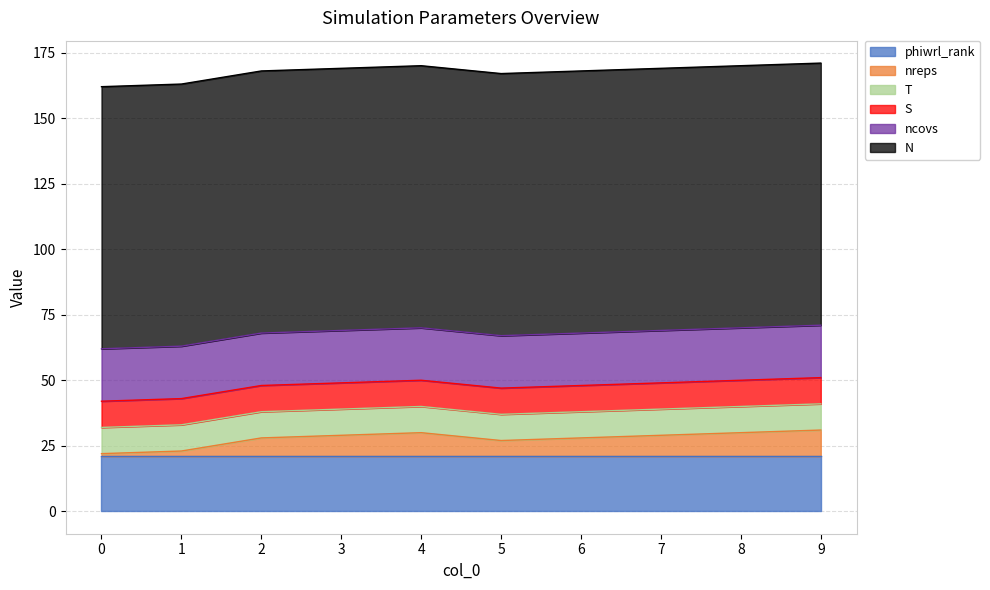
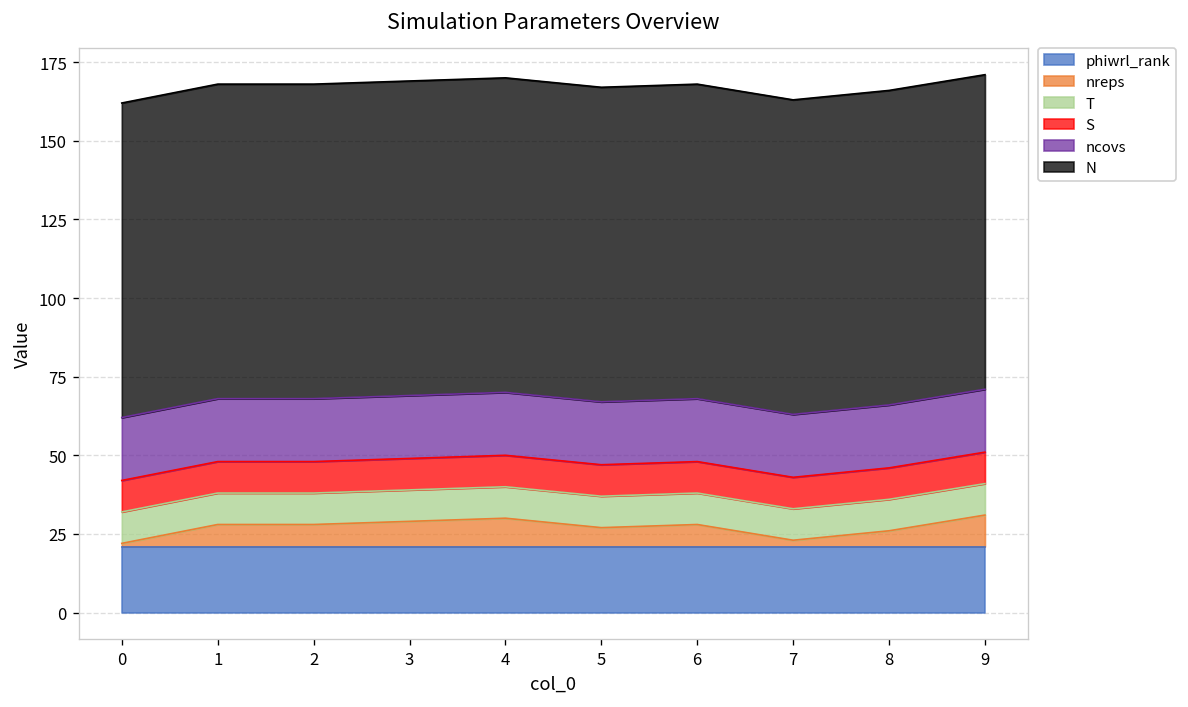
nreps, 1: 23 -> 28
nreps, 7: 29 -> 23
nreps, 8: 30 -> 26
